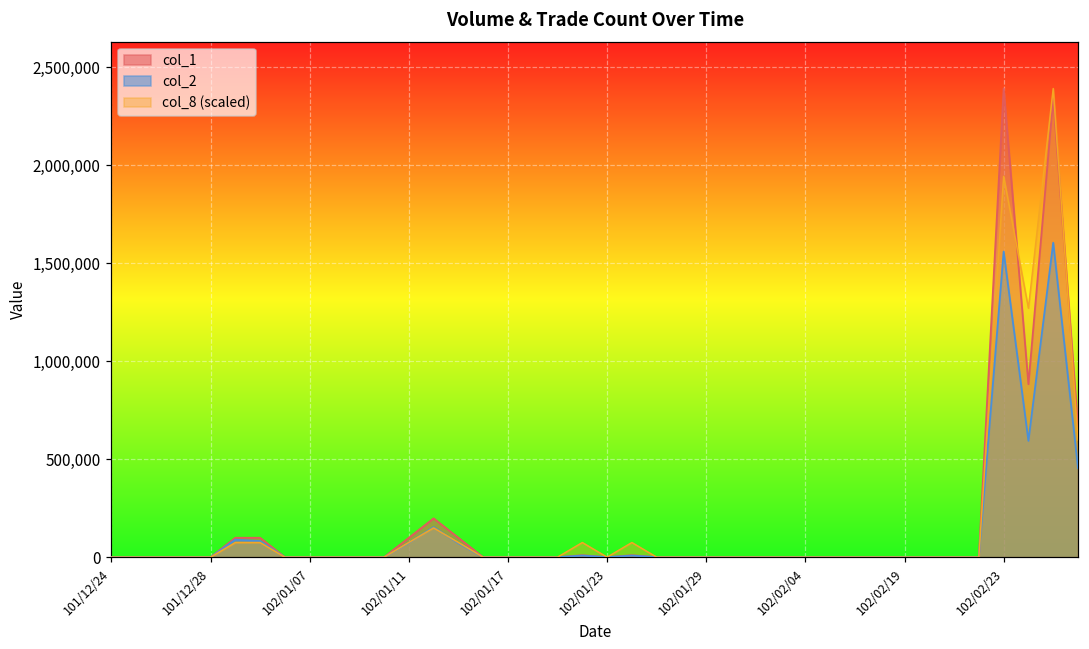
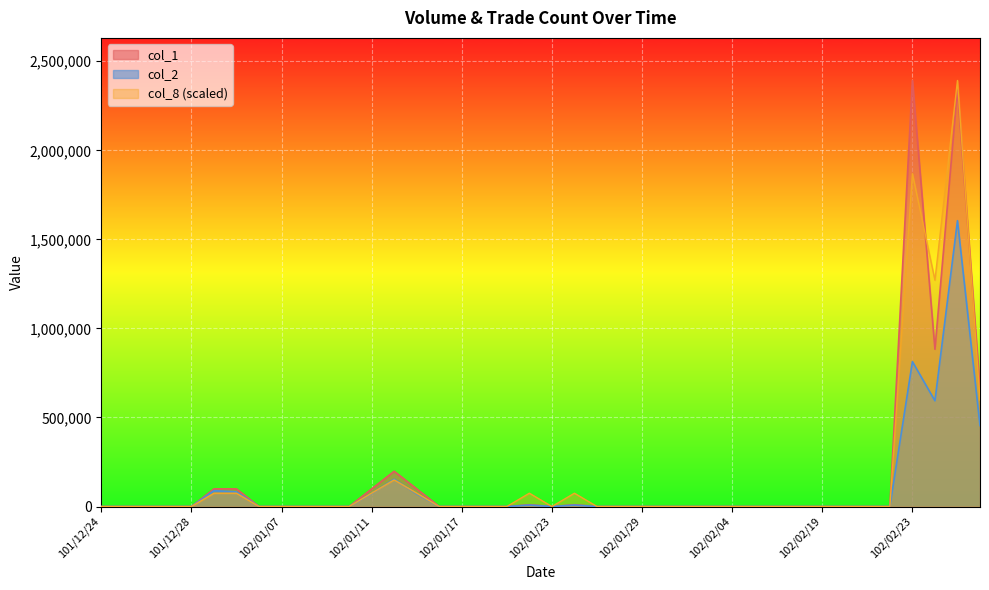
col_2, 102/02/23: 1,560,000 -> 810,000
col_8 (scaled), 102/02/23: 1,940,000 -> 1,870,000
